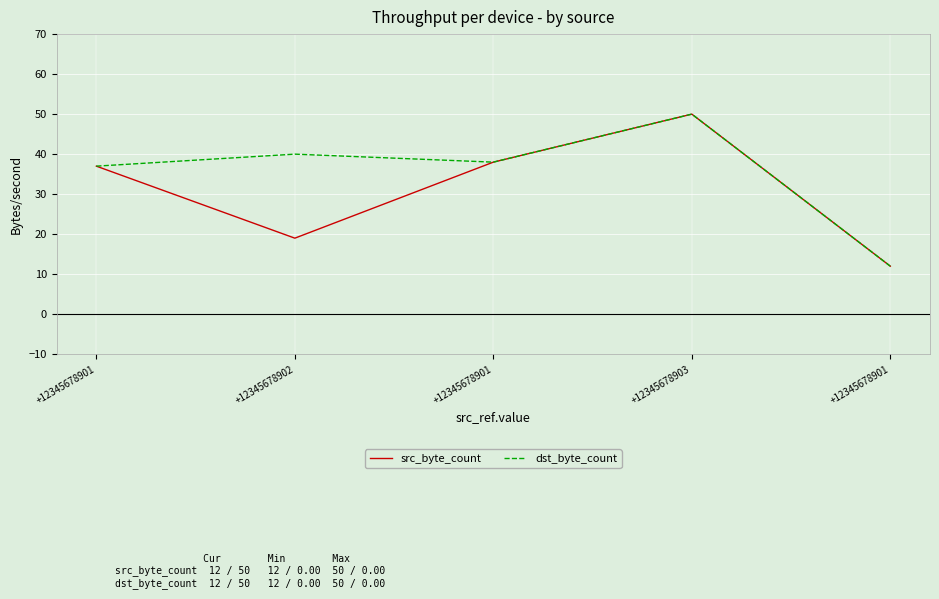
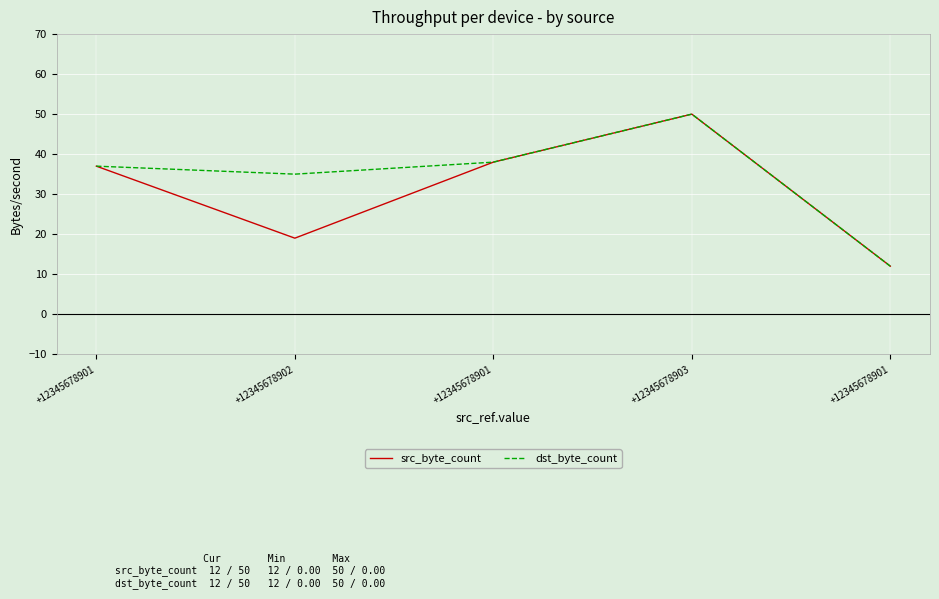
dst_byte_count, +12345678902: 40 -> 35
